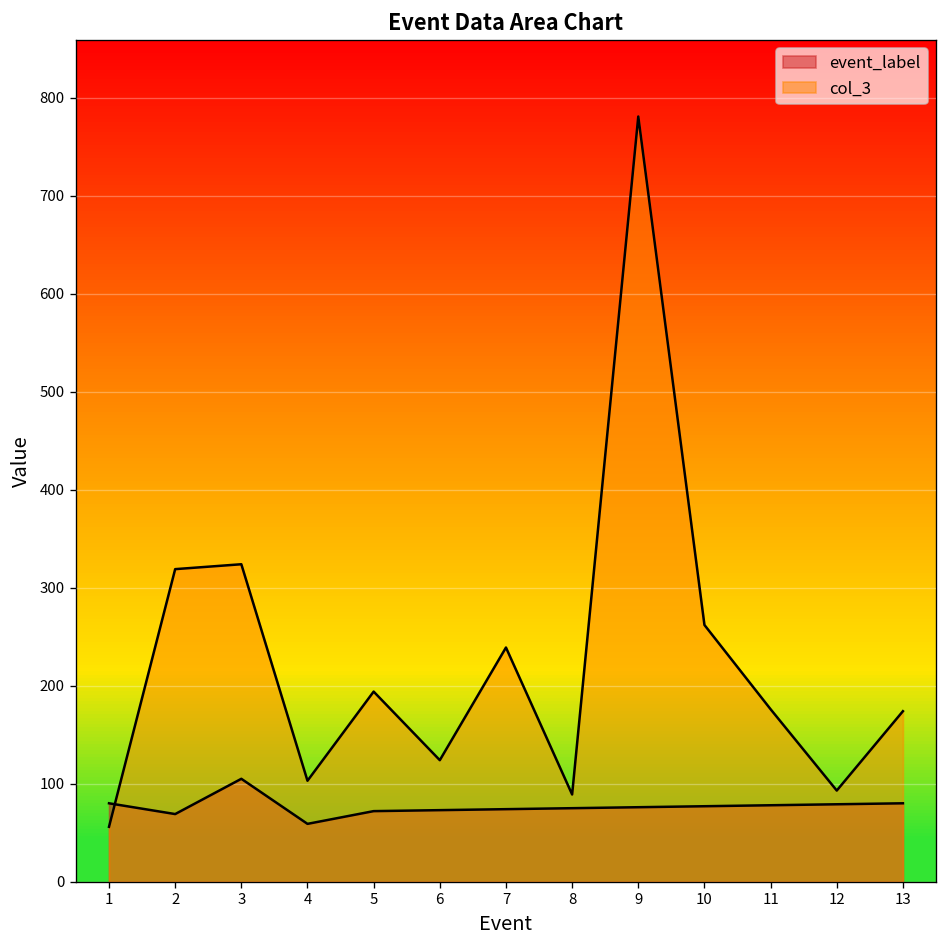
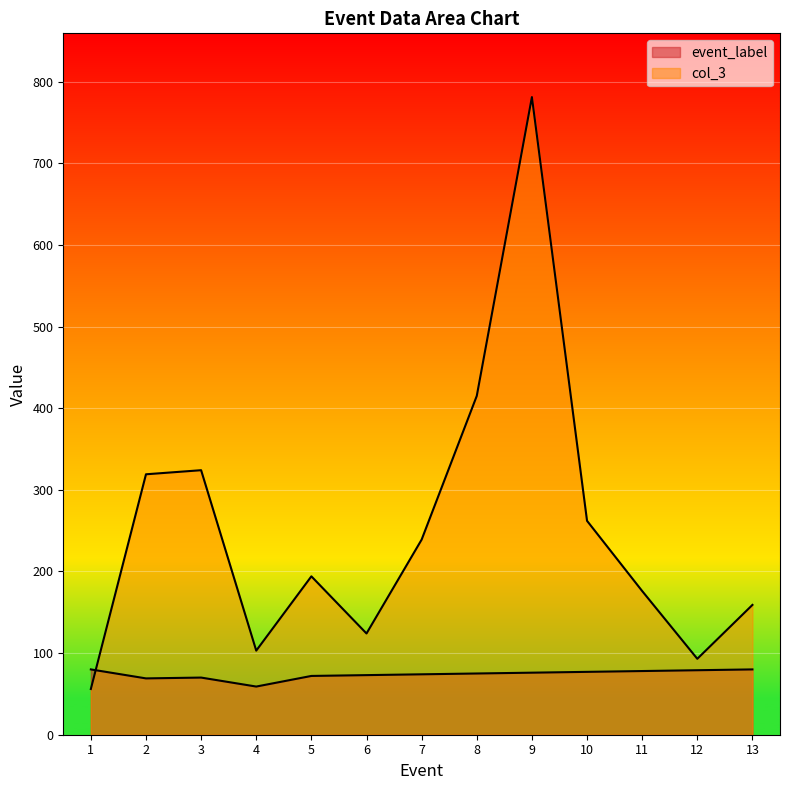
event_label, 3: 110 -> 70
col_3, 8: 90 -> 420
col_3, 13: 170 -> 160
